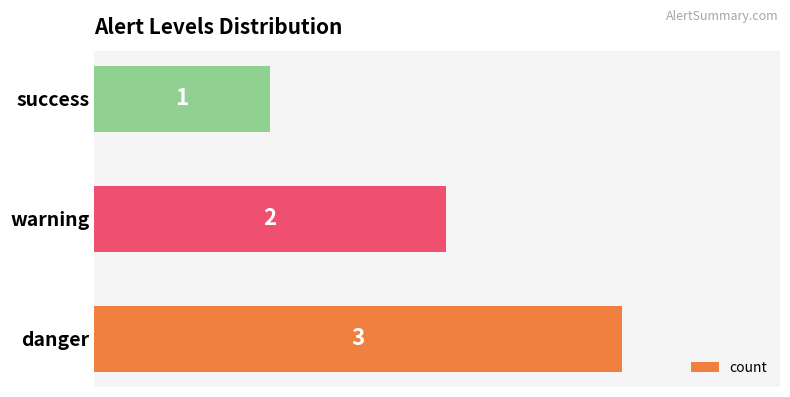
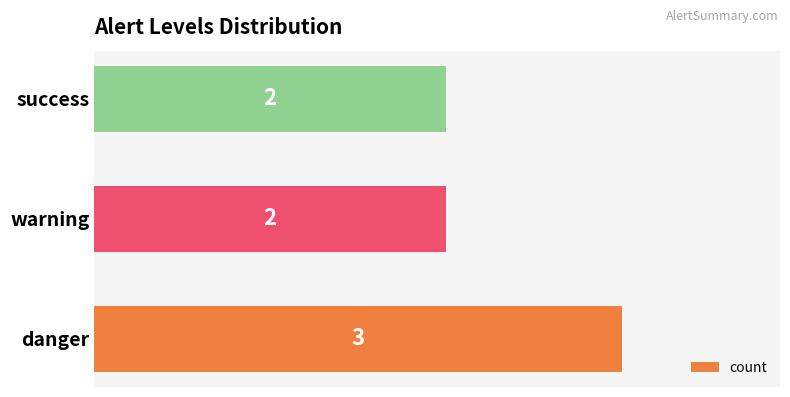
success: 1 -> 2
